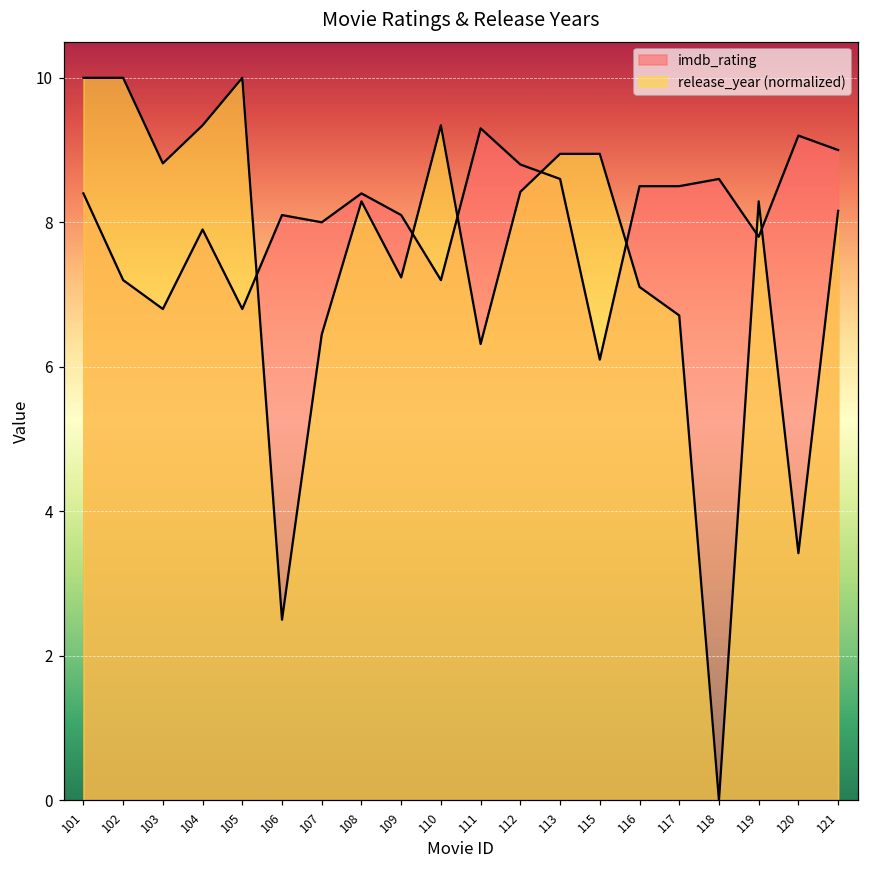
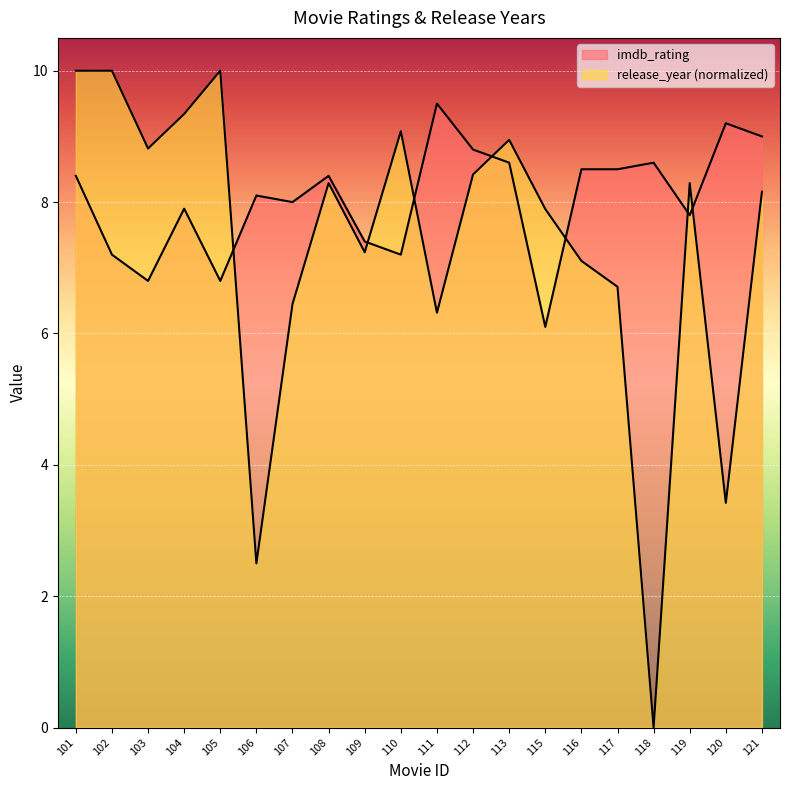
imdb_rating, 109: 8.1 -> 7.4
release_year (normalized), 110: 9.3 -> 9.1
imdb_rating, 111: 9.3 -> 9.5
release_year (normalized), 115: 8.9 -> 7.9
